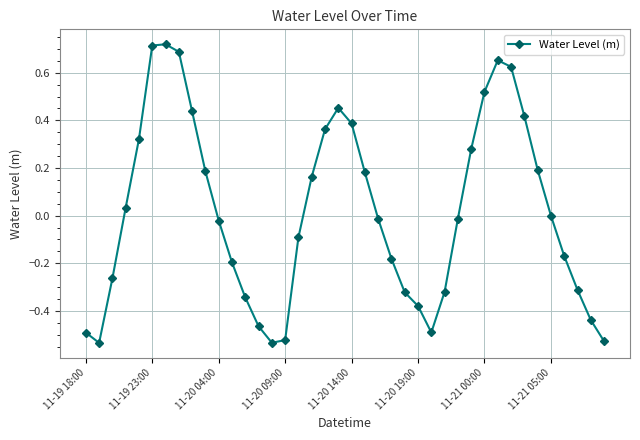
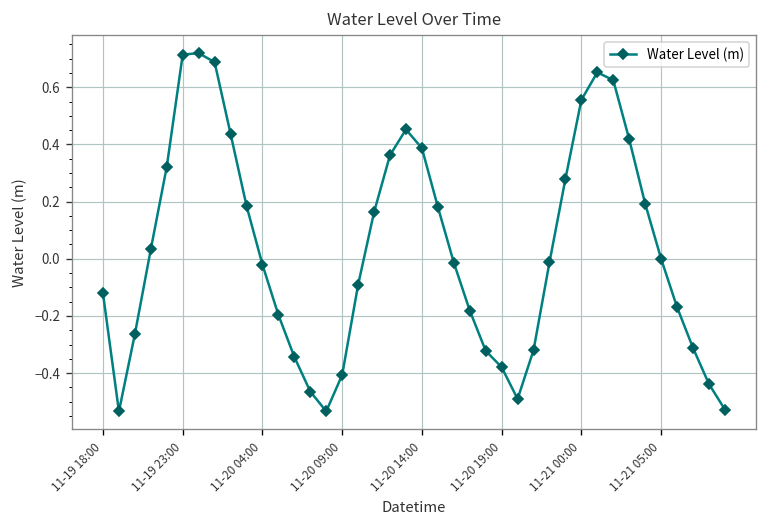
11-19 18:00: -0.49 -> -0.12
11-20 09:00: -0.52 -> -0.41
11-21 00:00: 0.52 -> 0.56
